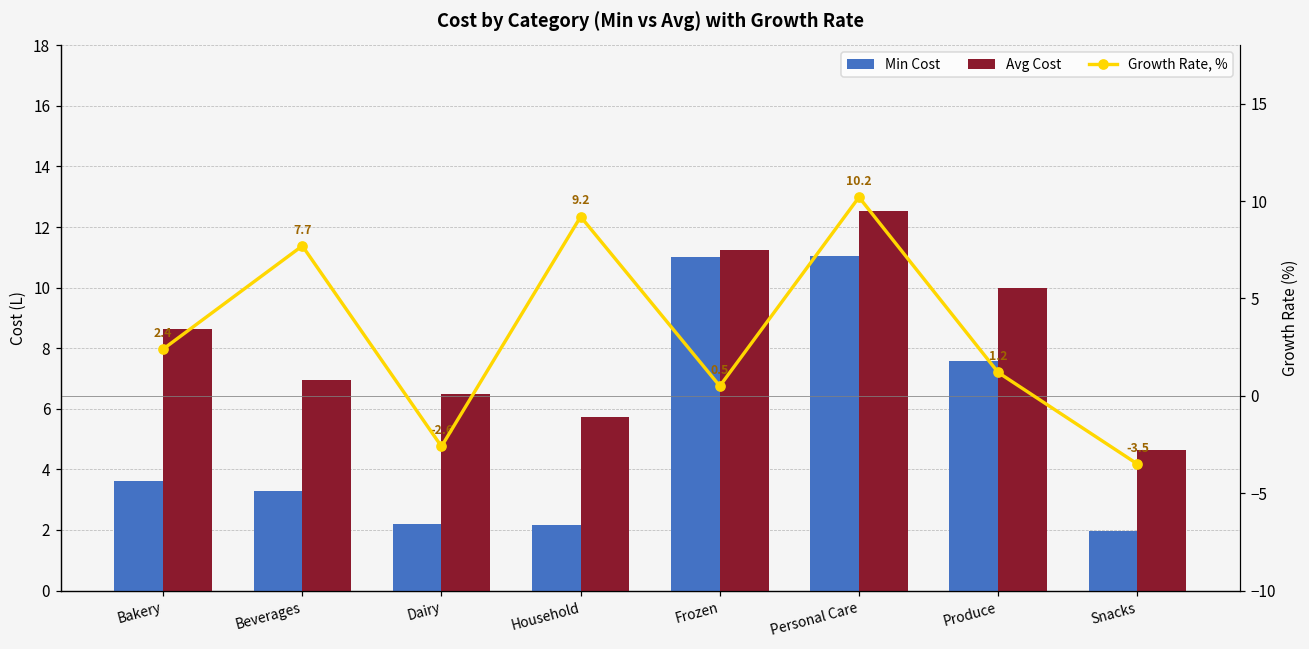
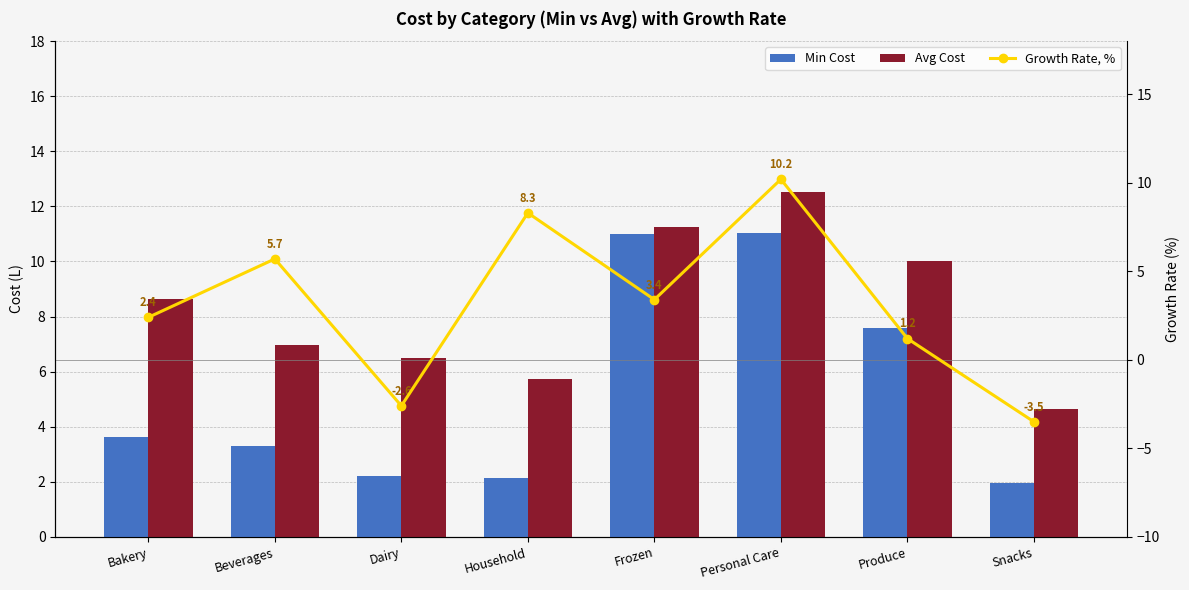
Growth Rate, %, Beverages: 7.7 -> 5.7
Growth Rate, %, Household: 9.2 -> 8.3
Growth Rate, %, Frozen: 0.5 -> 3.4
